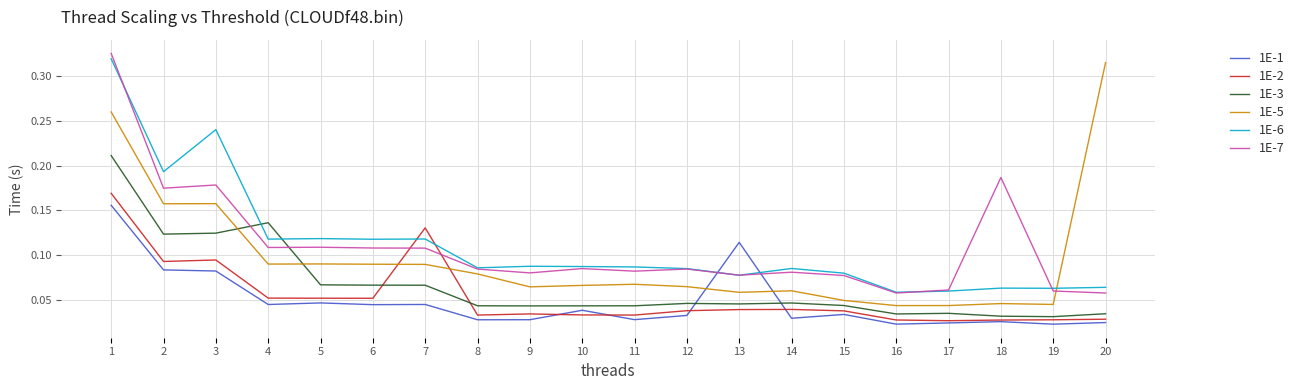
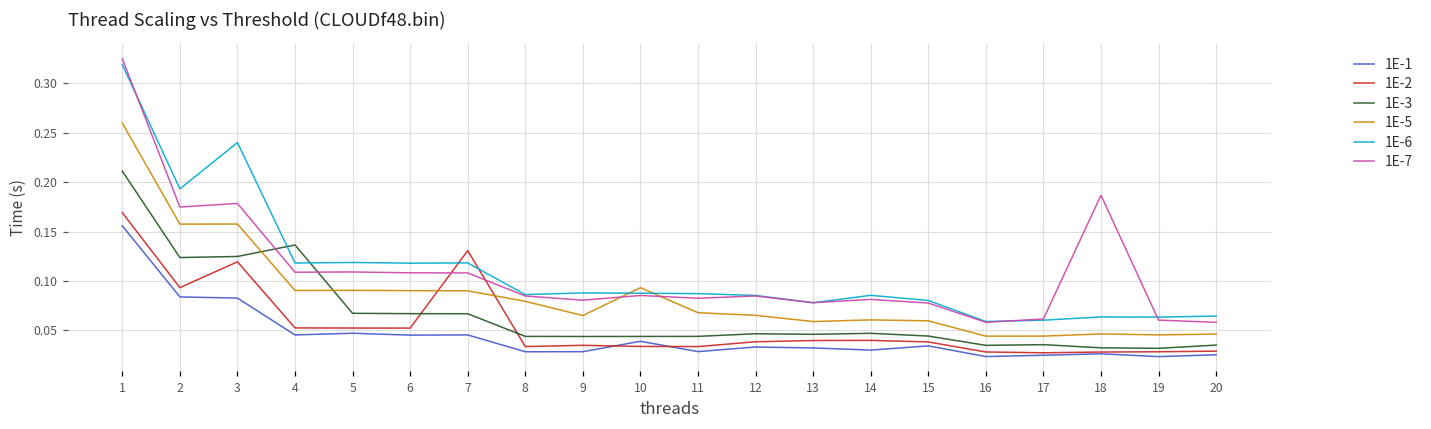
1E-2, 3: 0.09 -> 0.12
1E-5, 10: 0.07 -> 0.09
1E-1, 13: 0.11 -> 0.03
1E-5, 15: 0.05 -> 0.06
1E-5, 20: 0.31 -> 0.05
